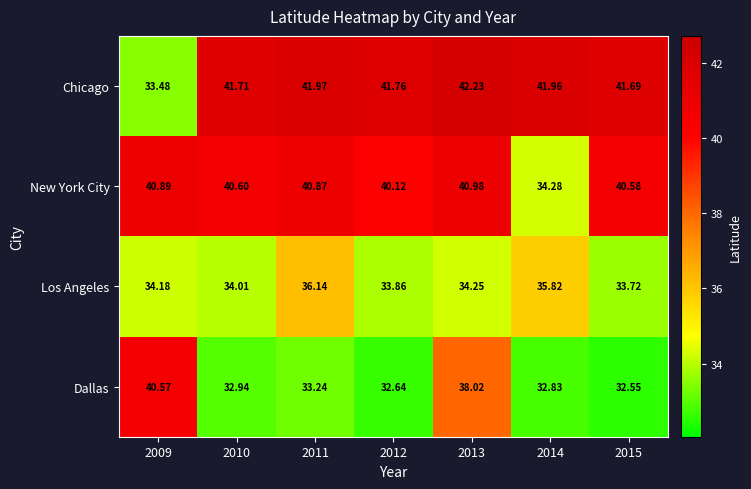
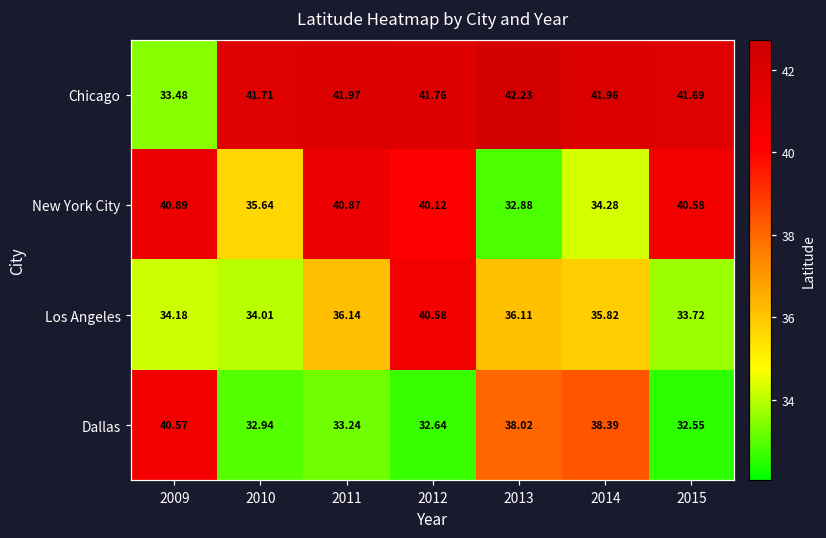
New York City, 2010: 40.60 -> 35.64
New York City, 2013: 40.98 -> 32.88
Los Angeles, 2012: 33.86 -> 40.58
Los Angeles, 2013: 34.25 -> 36.11
Dallas, 2014: 32.83 -> 38.39
